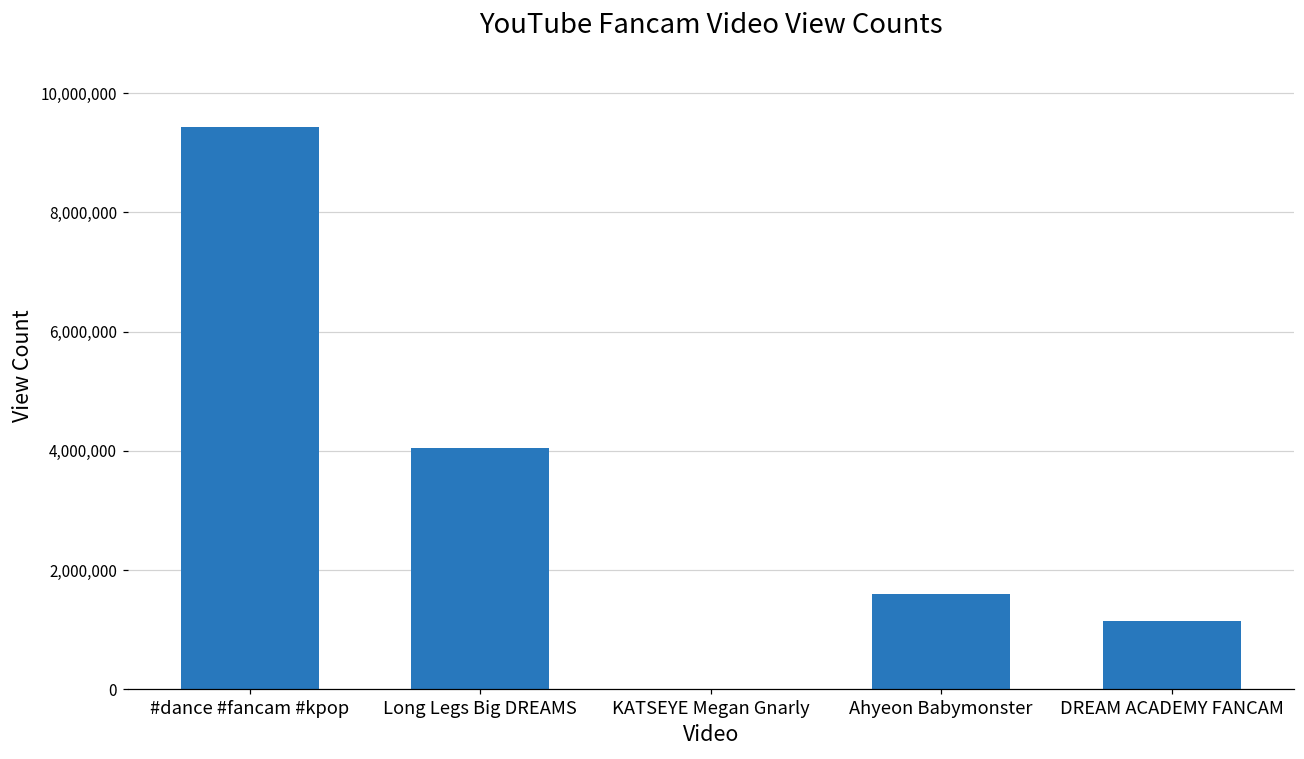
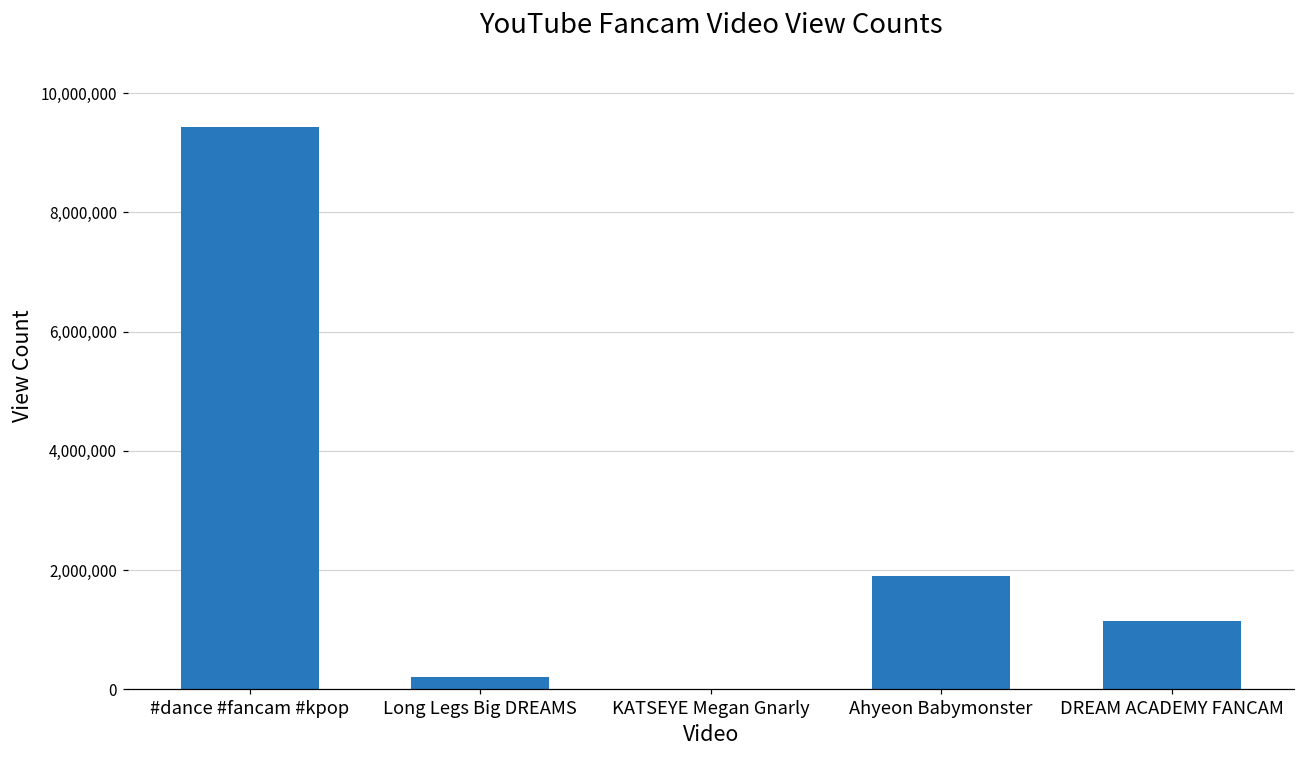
Long Legs Big DREAMS: 4,100,000 -> 200,000
Ahyeon Babymonster: 1,600,000 -> 1,900,000
